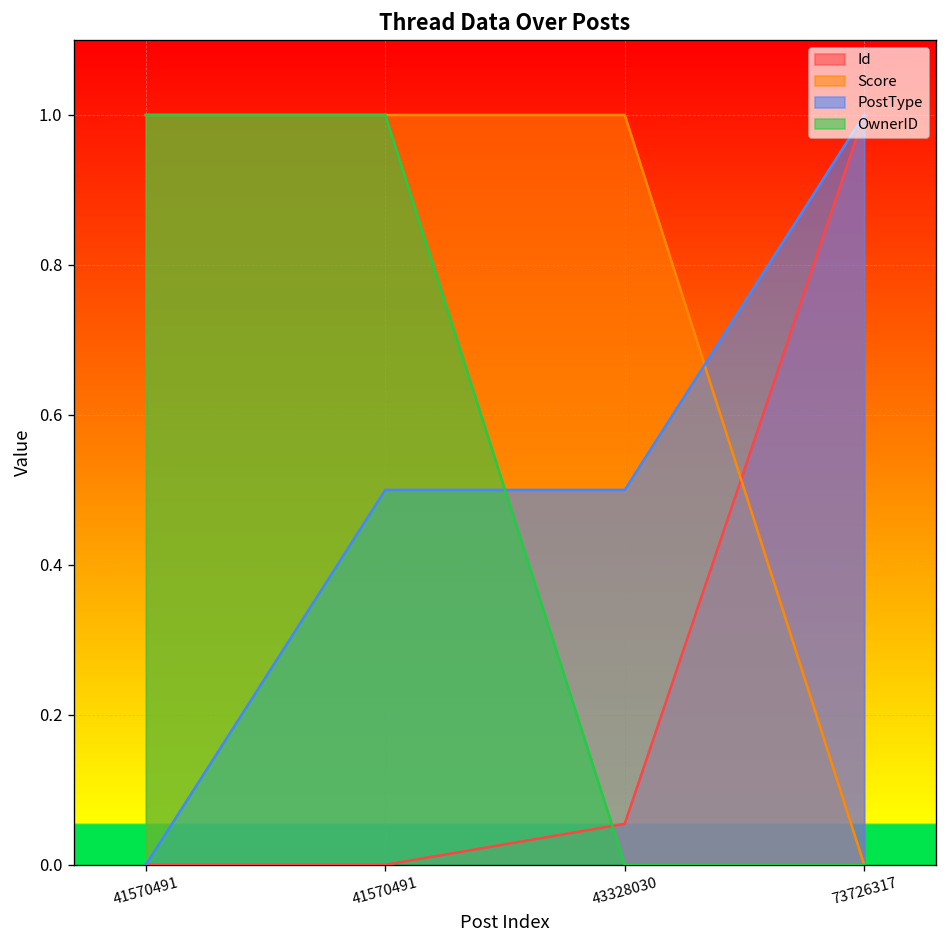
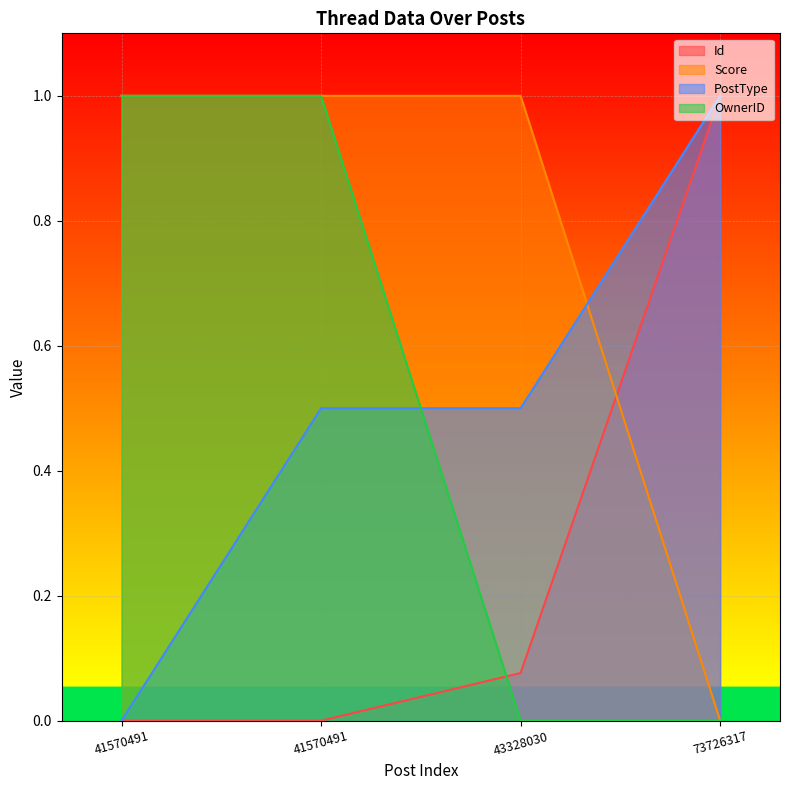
Id, 43328030: 0.05 -> 0.08
